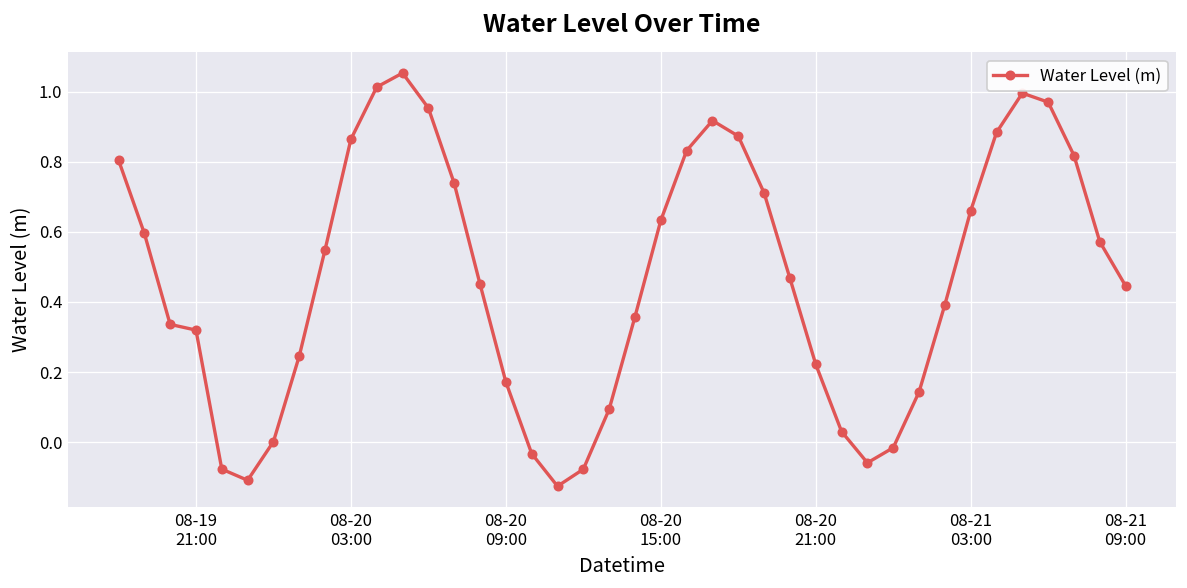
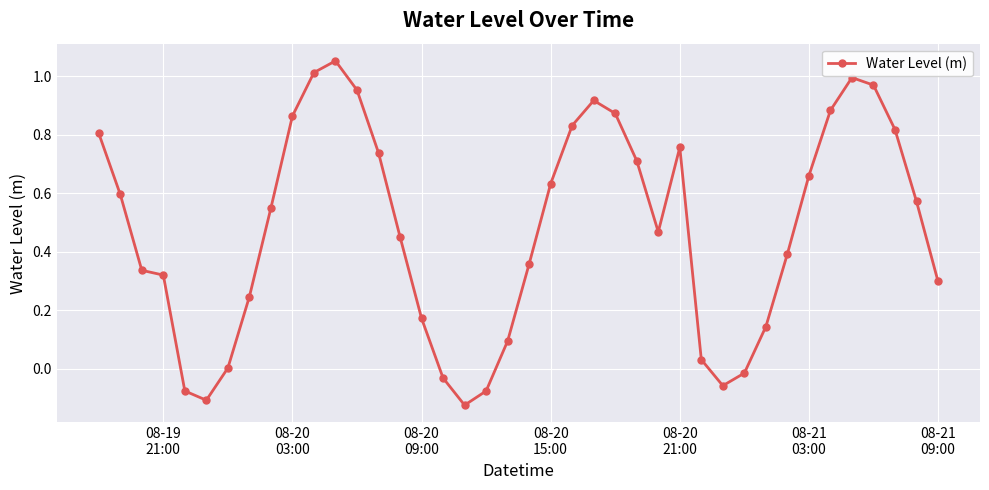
08-20 21:00: 0.22 -> 0.76
08-21 09:00: 0.45 -> 0.30
